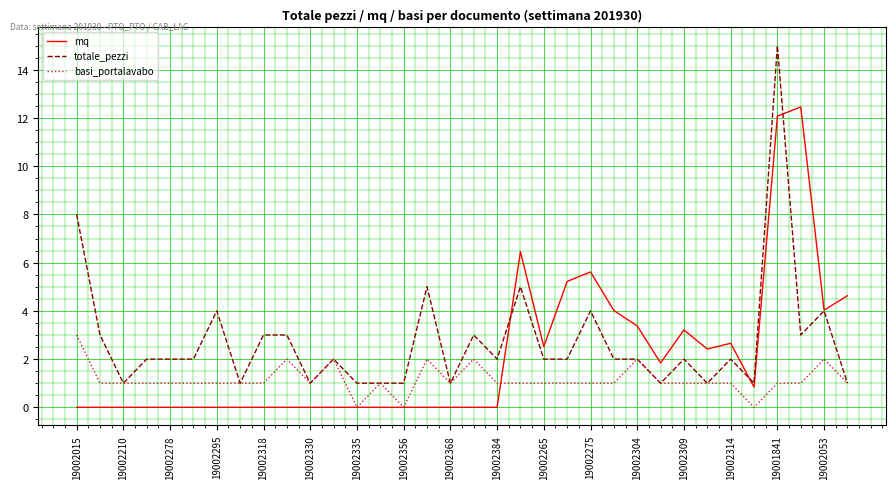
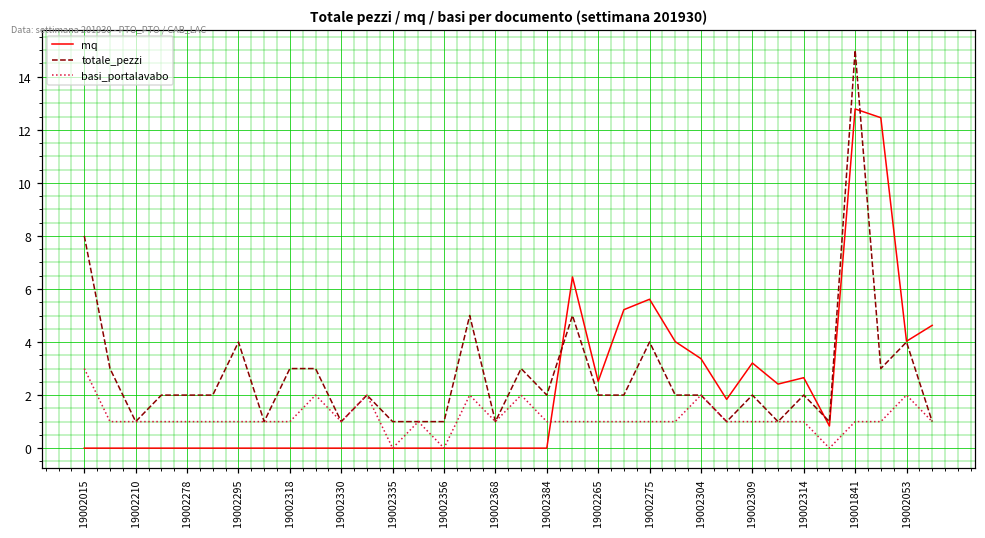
mq, 19001841: 12.1 -> 12.8
